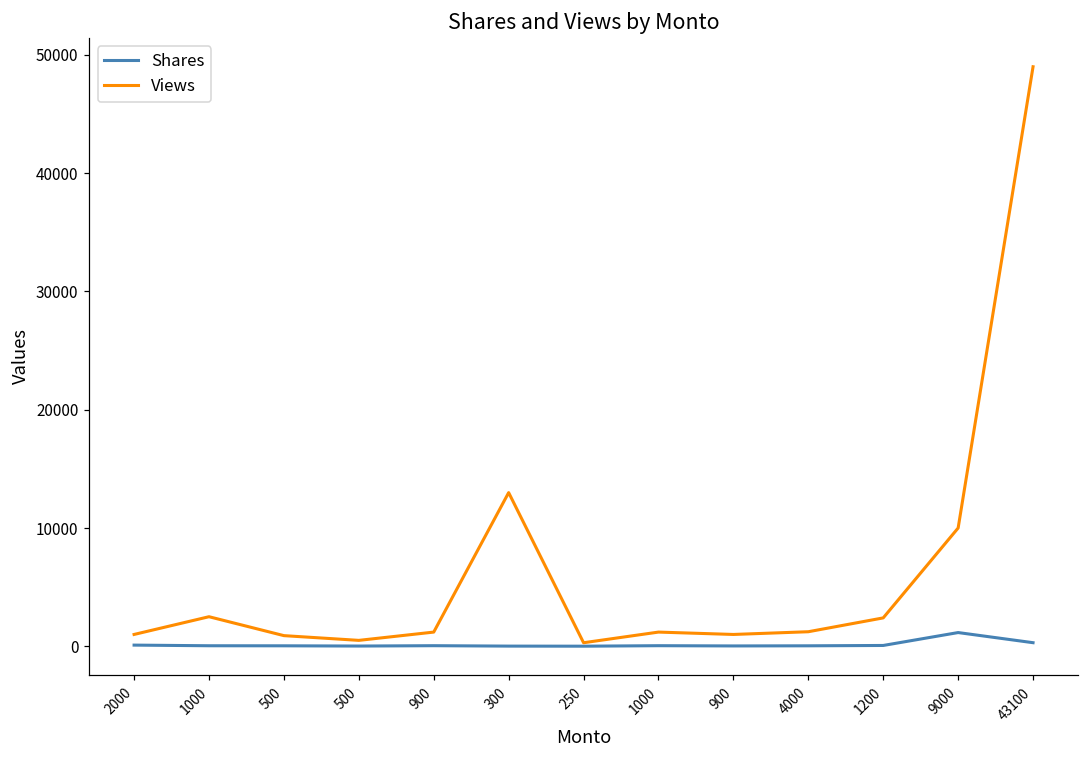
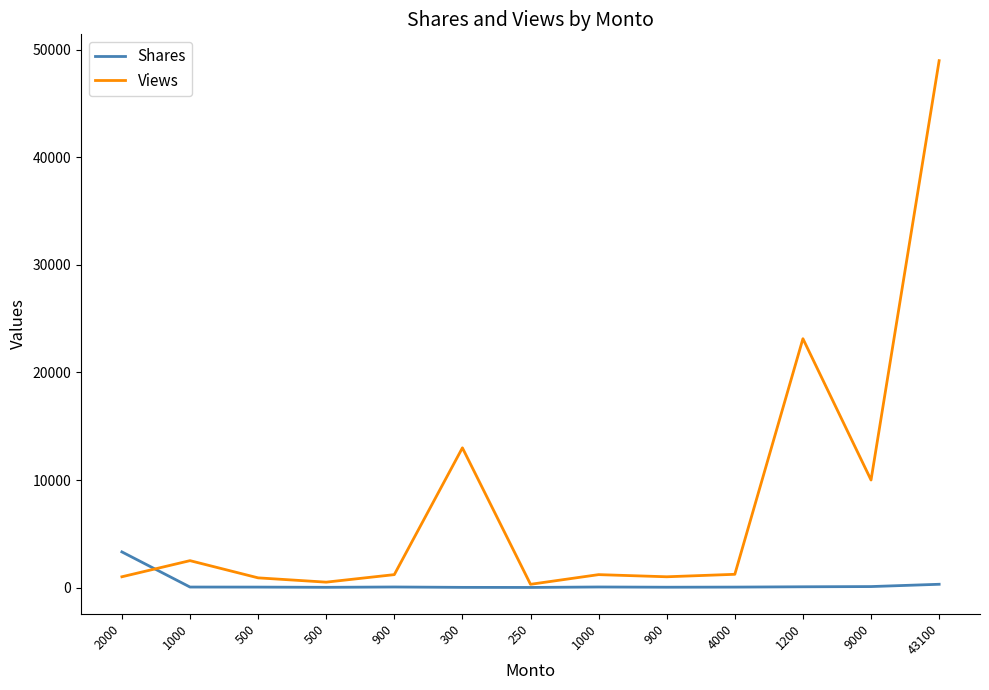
Shares, 2000: 100 -> 3300
Views, 1200: 2400 -> 23100
Shares, 9000: 1200 -> 100
